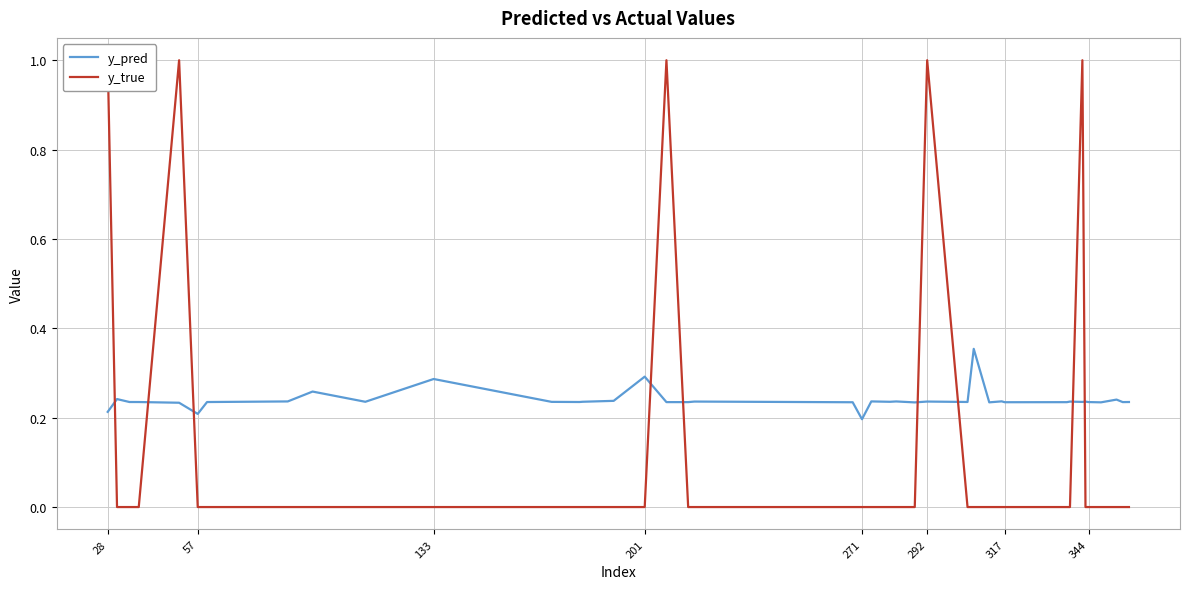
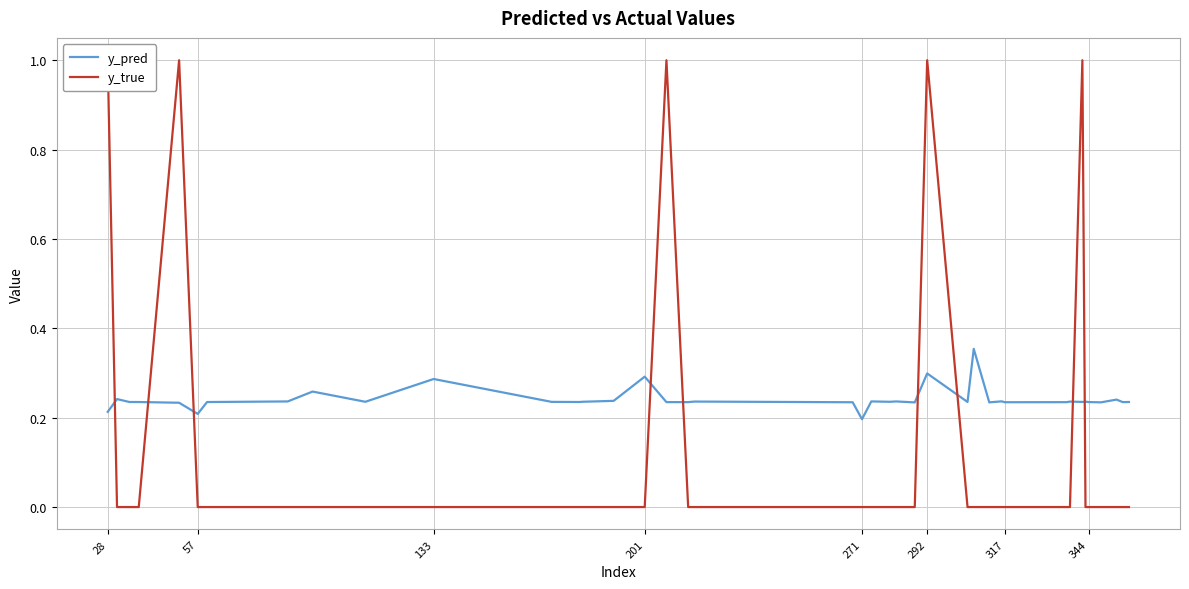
y_pred, 292: 0.24 -> 0.30
